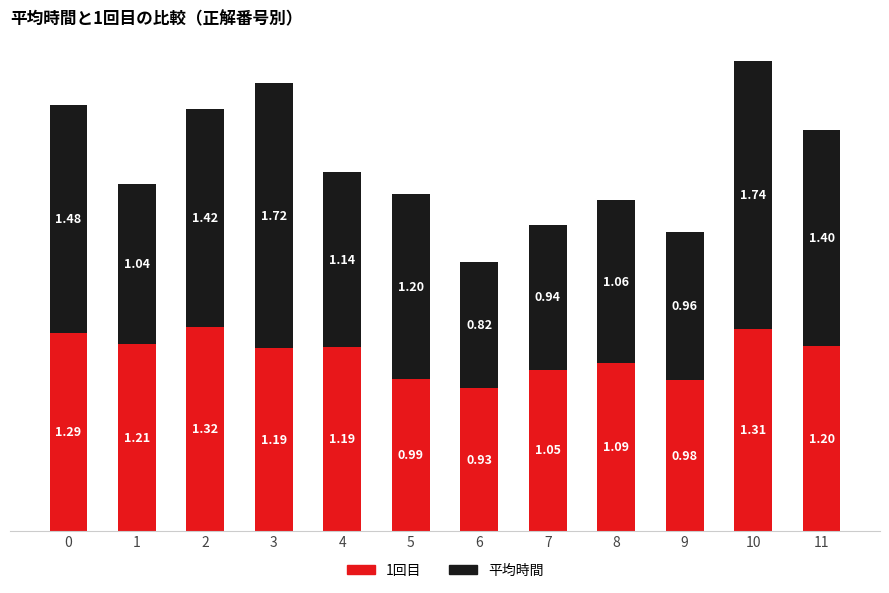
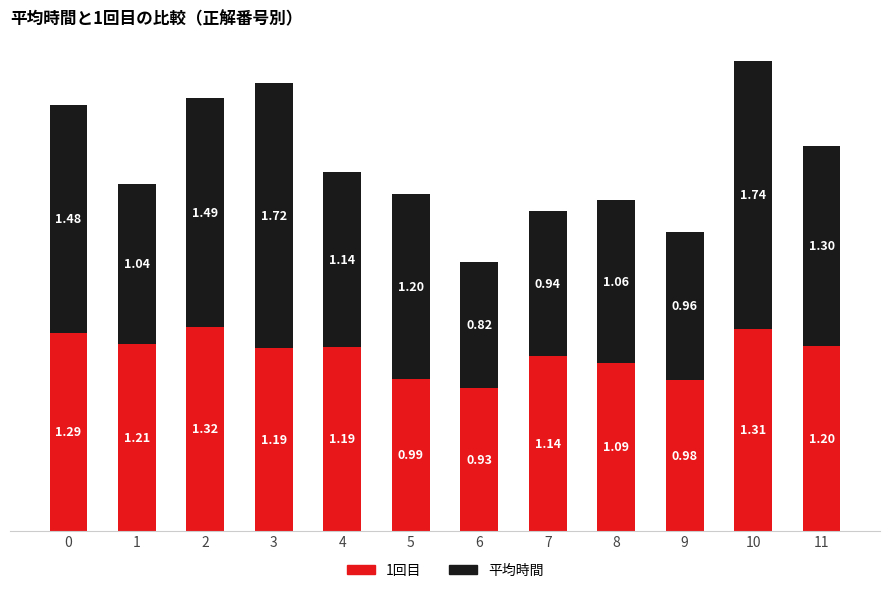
平均時間, 2: 1.42 -> 1.49
1回目, 7: 1.05 -> 1.14
平均時間, 11: 1.40 -> 1.30
